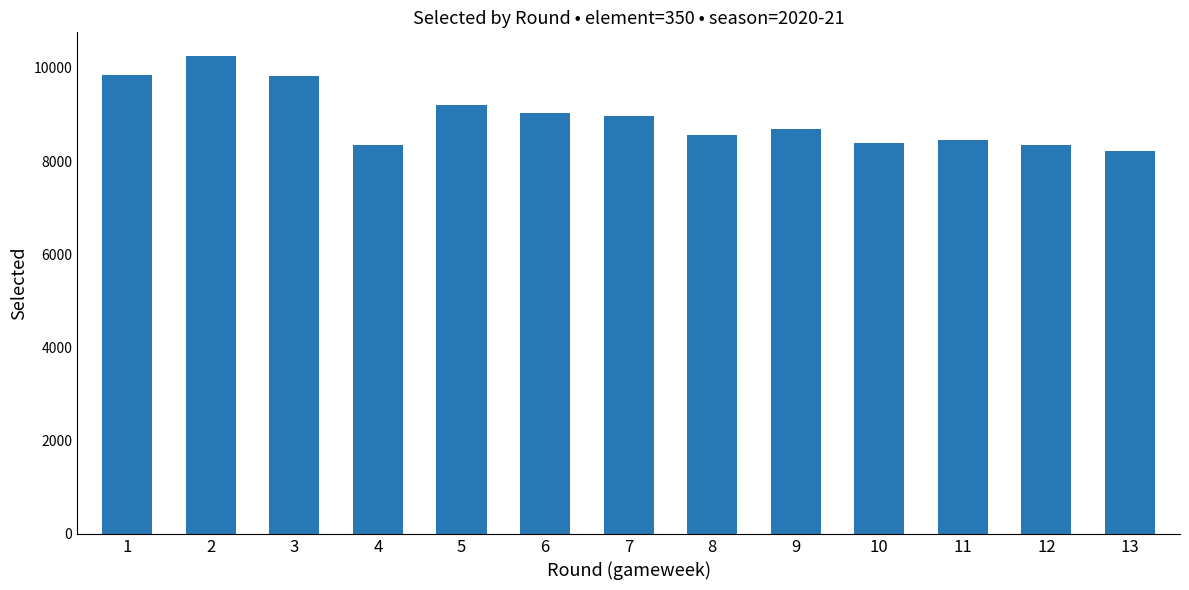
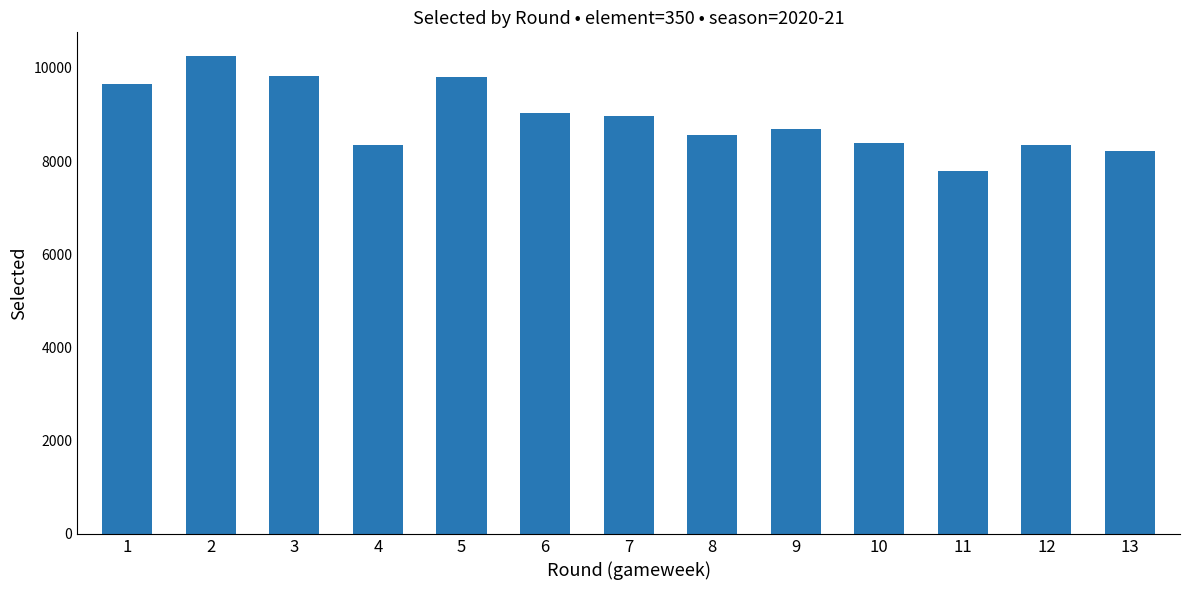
1: 9900 -> 9600
5: 9200 -> 9800
11: 8400 -> 7800
